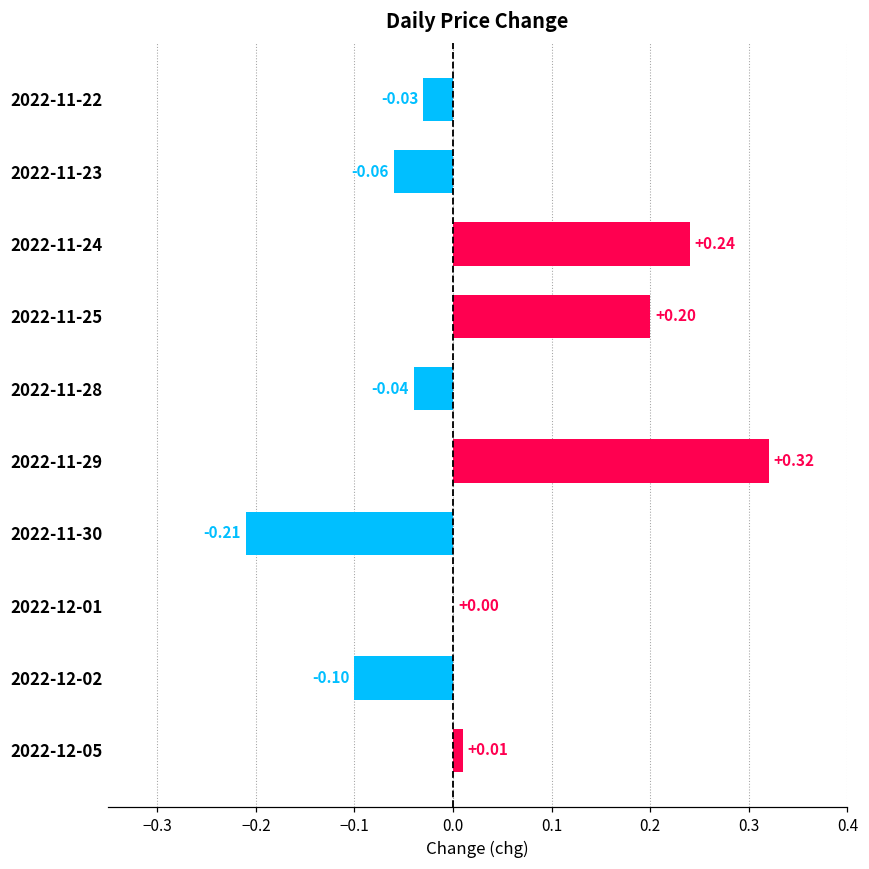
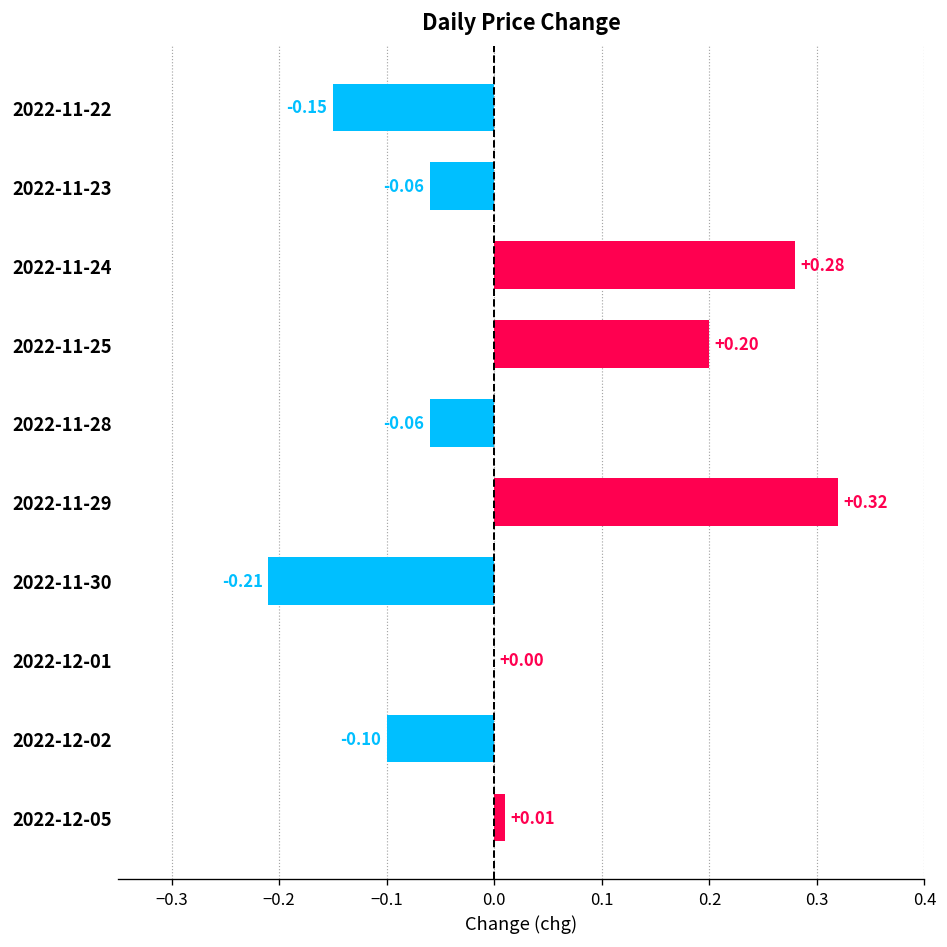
2022-11-22: -0.03 -> -0.15
2022-11-24: +0.24 -> +0.28
2022-11-28: -0.04 -> -0.06
